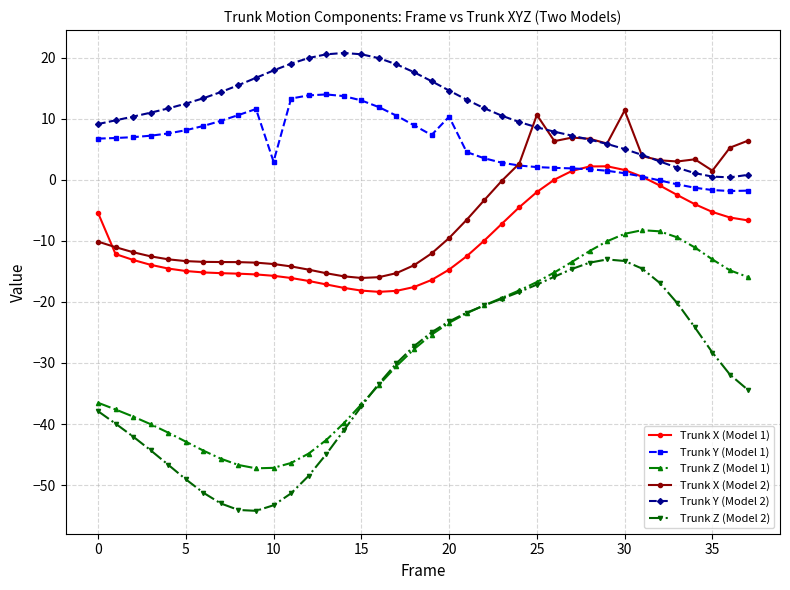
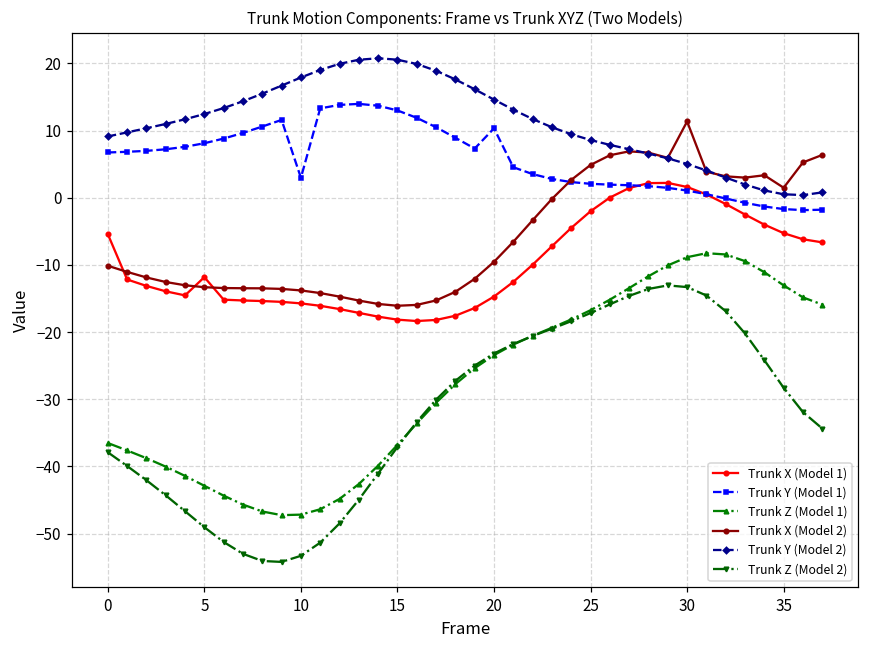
Trunk X (Model 1), 5: -15 -> -12
Trunk X (Model 2), 25: 11 -> 5
